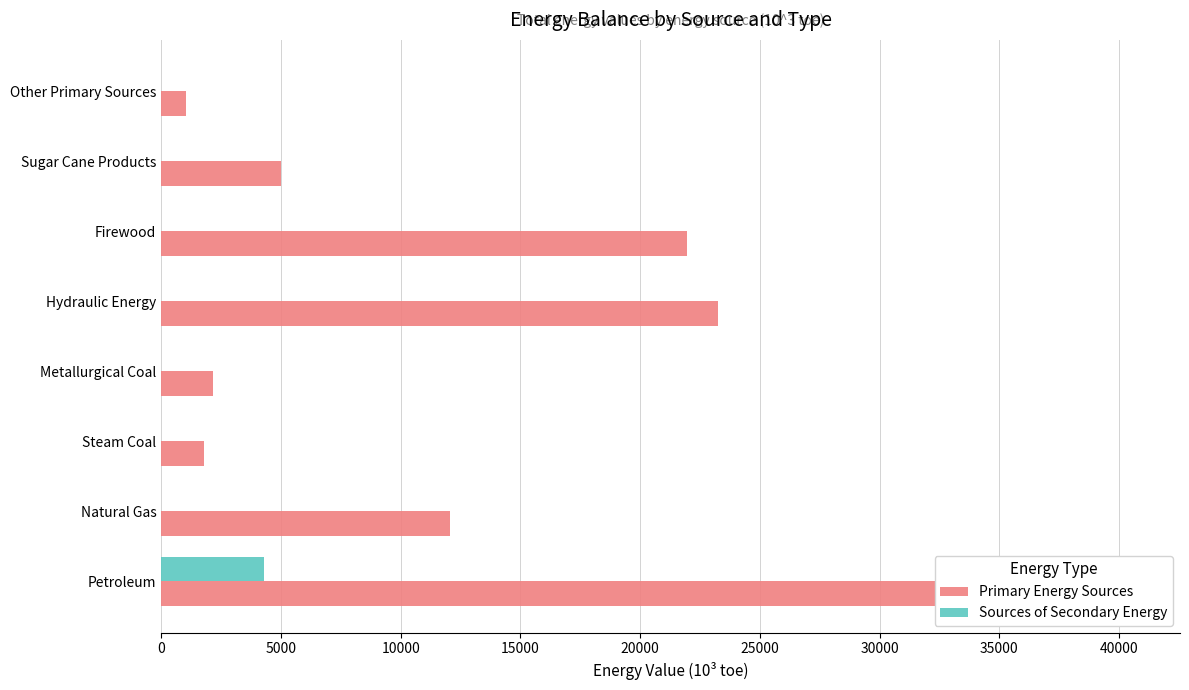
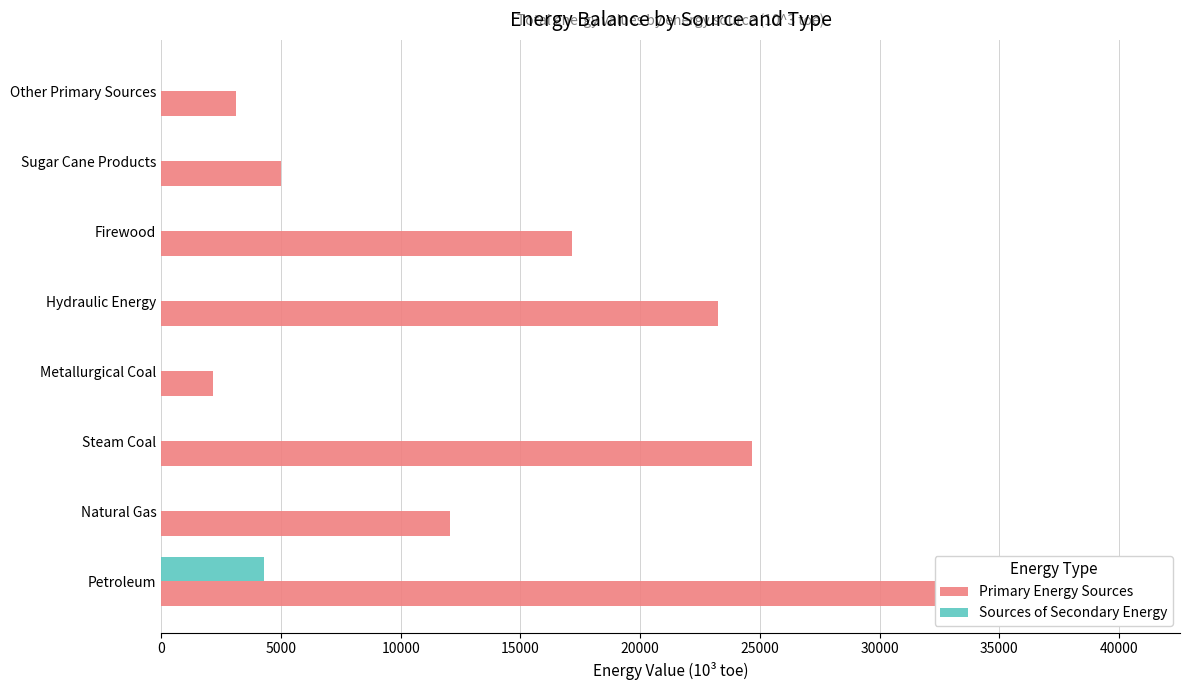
Primary Energy Sources, Other Primary Sources: 1100 -> 3100
Primary Energy Sources, Firewood: 22000 -> 17200
Primary Energy Sources, Steam Coal: 1800 -> 24700
